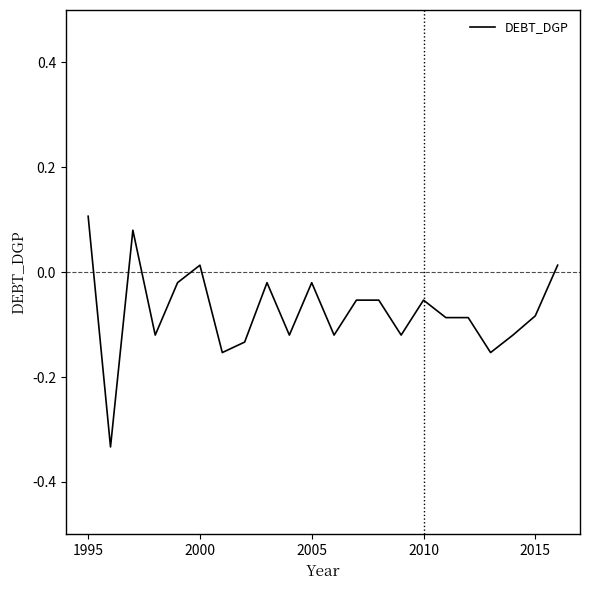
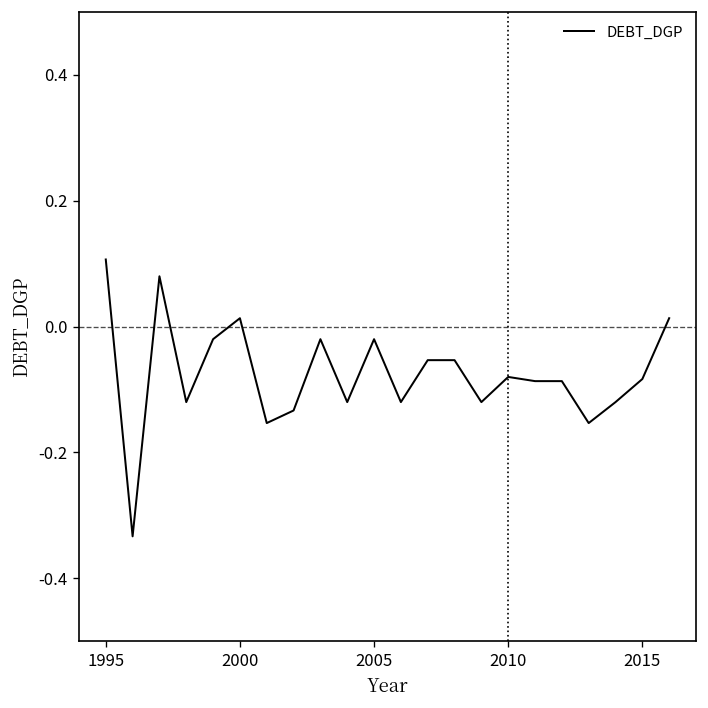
2010: -0.05 -> -0.08
